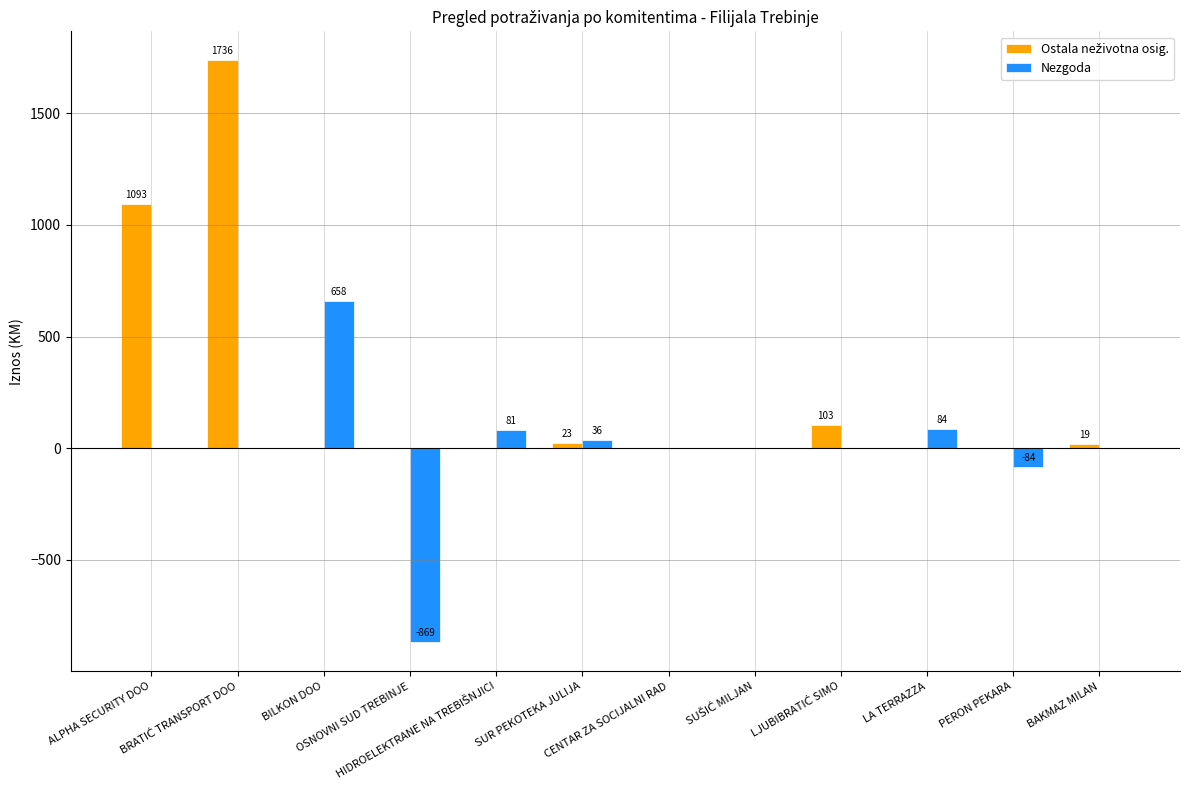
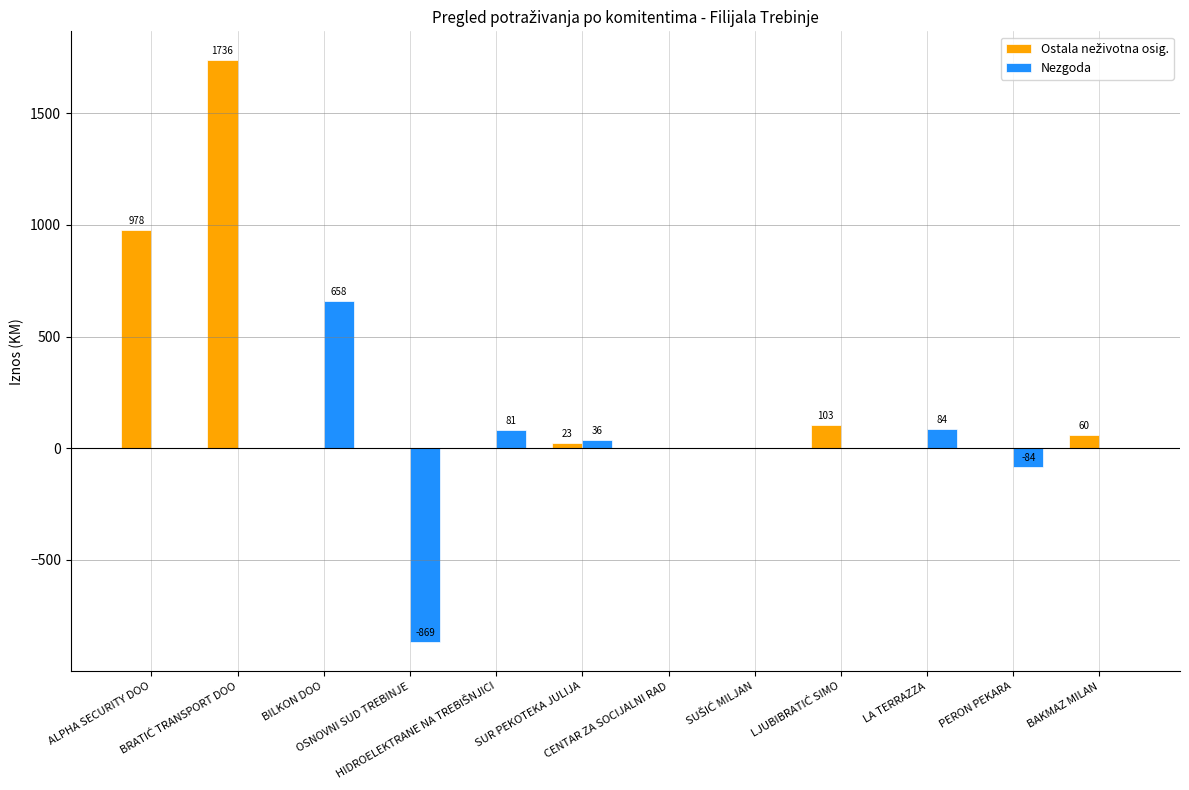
Ostala neživotna osig., ALPHA SECURITY DOO: 1093 -> 978
Ostala neživotna osig., BAKMAZ MILAN: 19 -> 60
